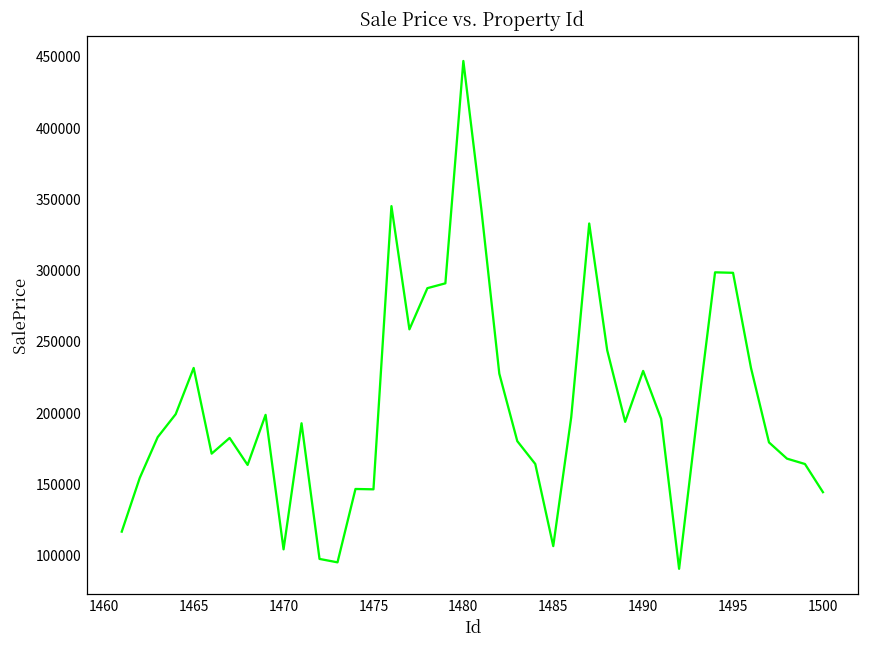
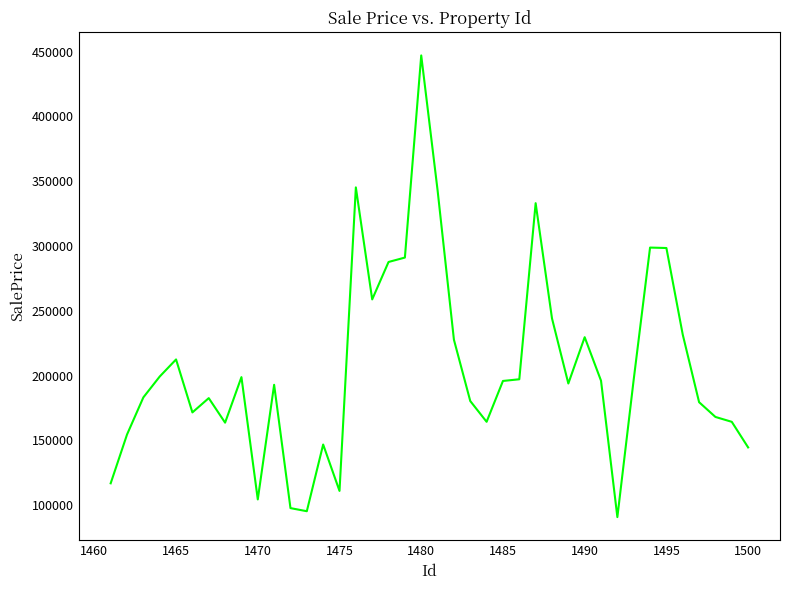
1465: 232000 -> 212000
1475: 147000 -> 111000
1485: 107000 -> 196000
